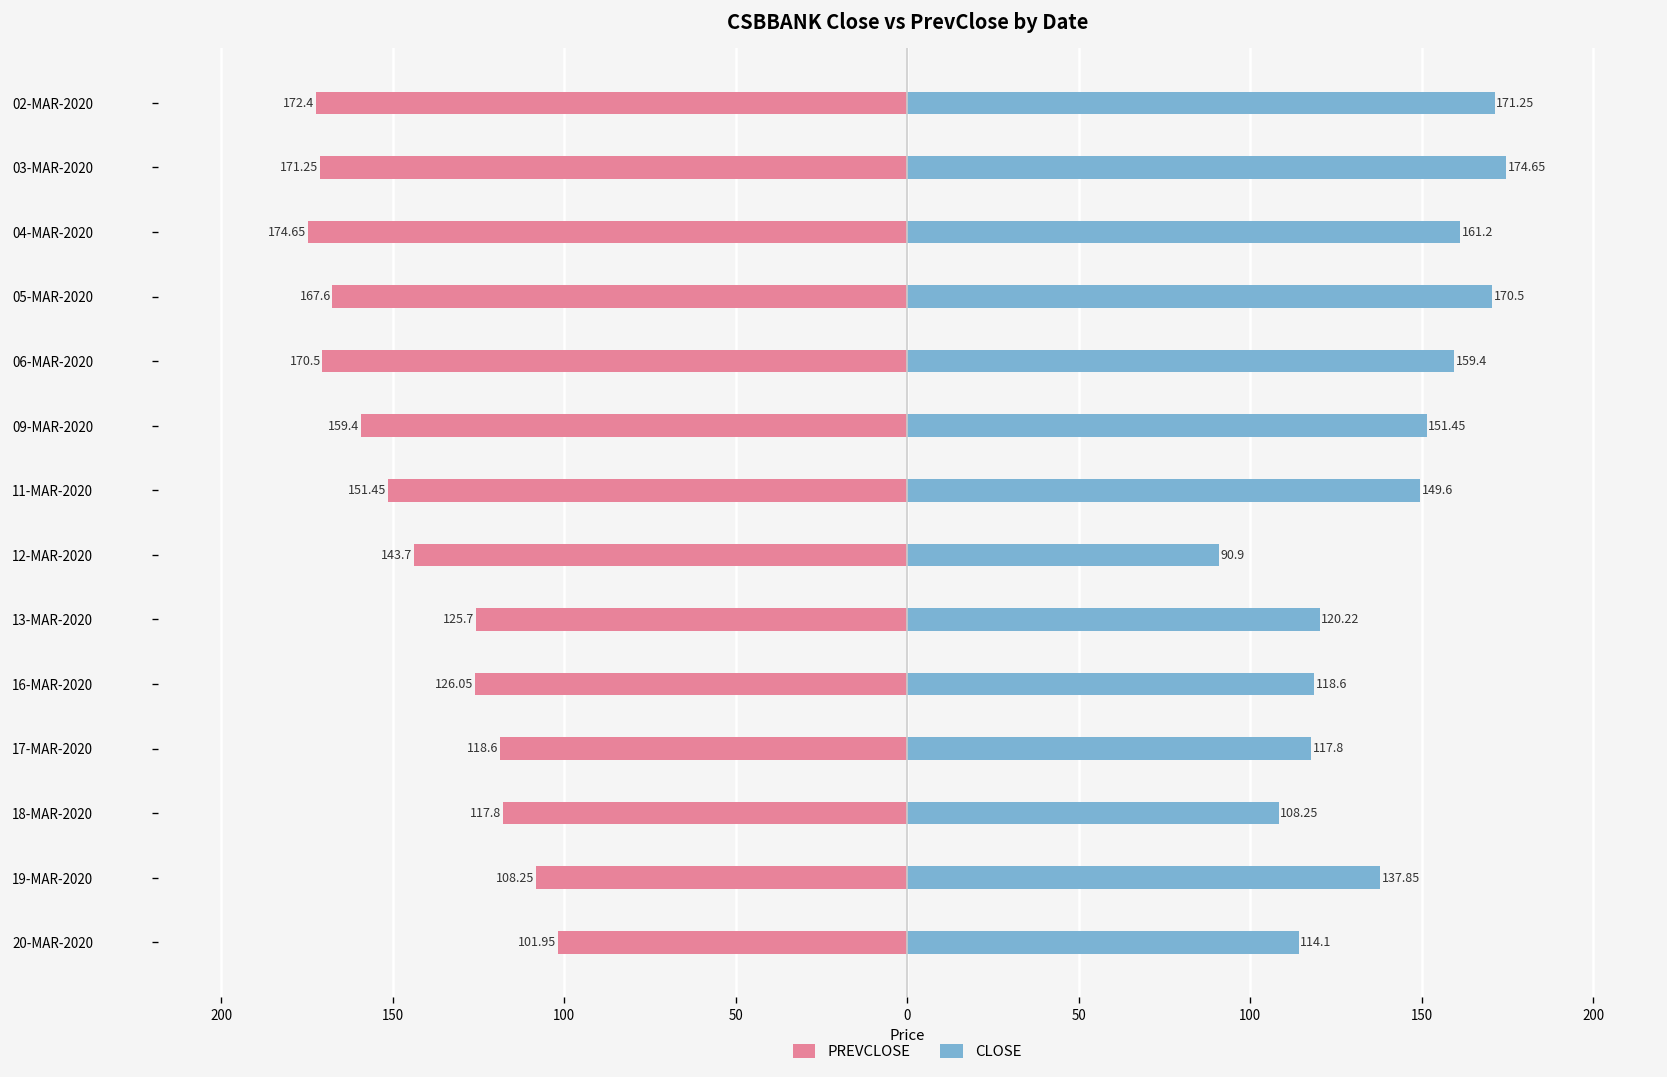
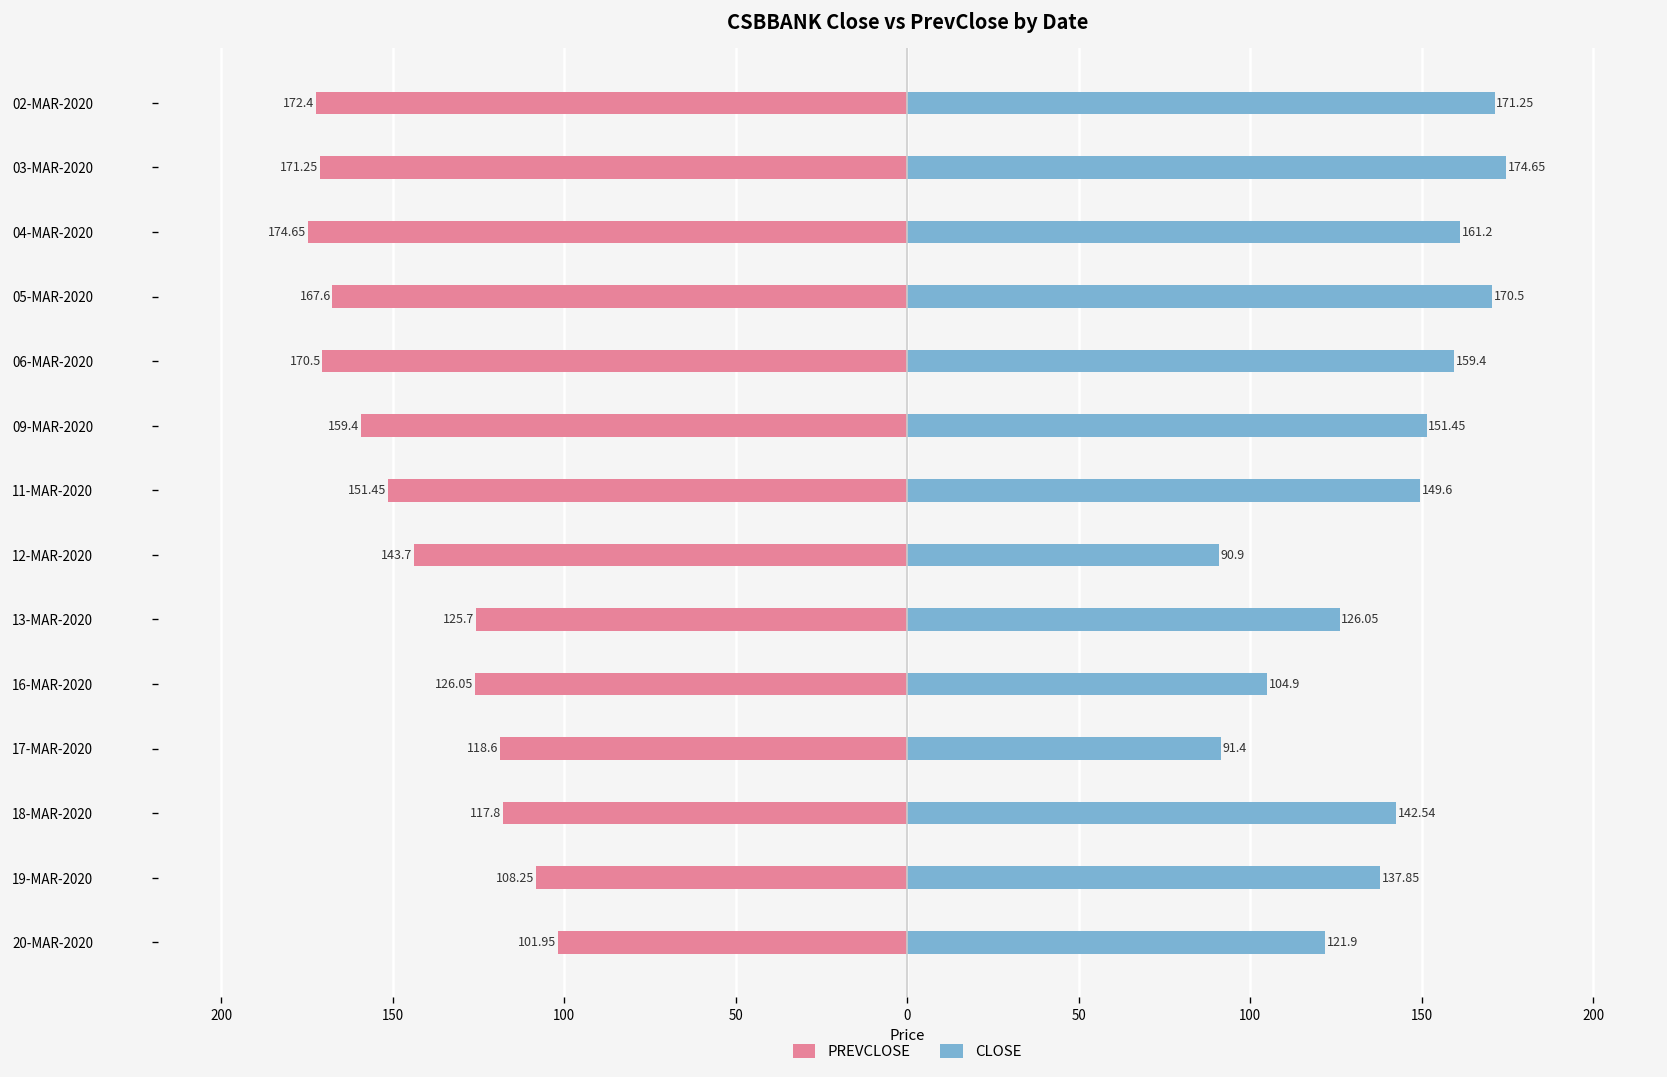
CLOSE, 13-MAR-2020: 120.22 -> 126.05
CLOSE, 16-MAR-2020: 118.6 -> 104.9
CLOSE, 17-MAR-2020: 117.8 -> 91.4
CLOSE, 18-MAR-2020: 108.25 -> 142.54
CLOSE, 20-MAR-2020: 114.1 -> 121.9
